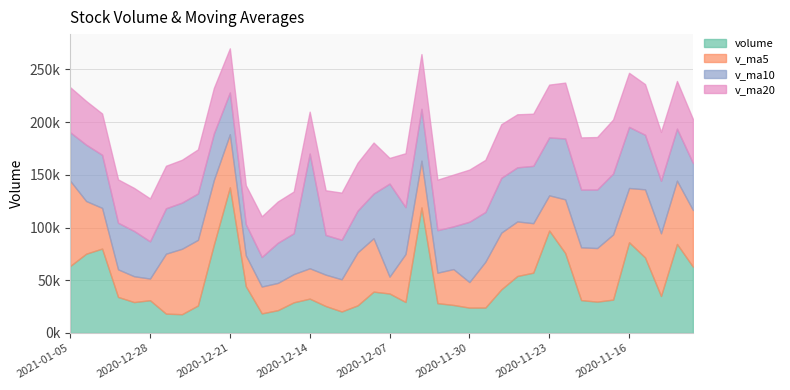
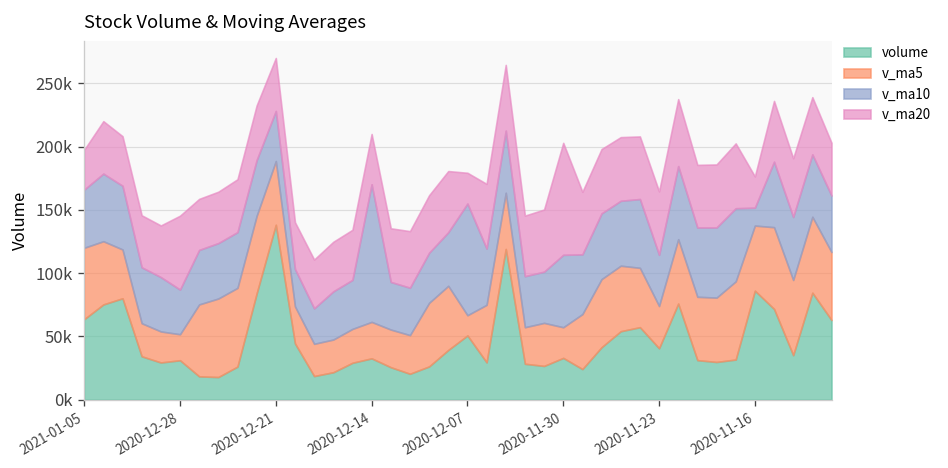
v_ma5, 2021-01-05: 81000 -> 56000
v_ma20, 2021-01-05: 43000 -> 32000
v_ma20, 2020-12-28: 41000 -> 58000
volume, 2020-12-07: 37000 -> 51000
volume, 2020-11-30: 24000 -> 33000
v_ma20, 2020-11-30: 49000 -> 89000
volume, 2020-11-23: 97000 -> 41000
v_ma10, 2020-11-23: 55000 -> 40000
v_ma10, 2020-11-16: 58000 -> 14000
v_ma20, 2020-11-16: 51000 -> 25000
